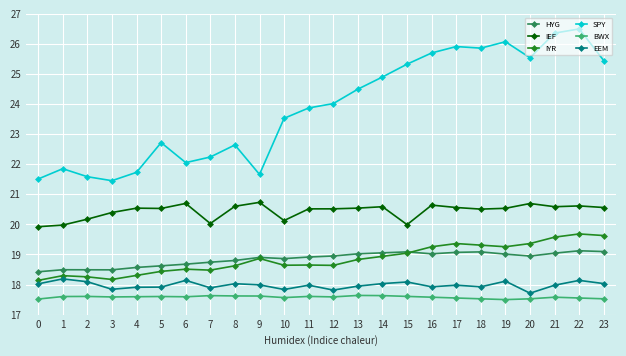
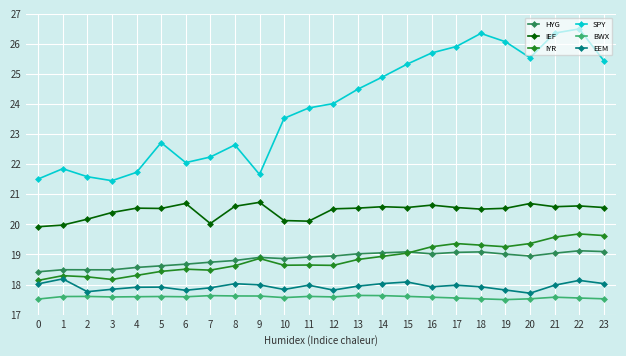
EEM, 2: 18.1 -> 17.8
EEM, 6: 18.1 -> 17.8
IEF, 11: 20.5 -> 20.1
IEF, 15: 20.0 -> 20.6
SPY, 18: 25.9 -> 26.4
EEM, 19: 18.1 -> 17.8
